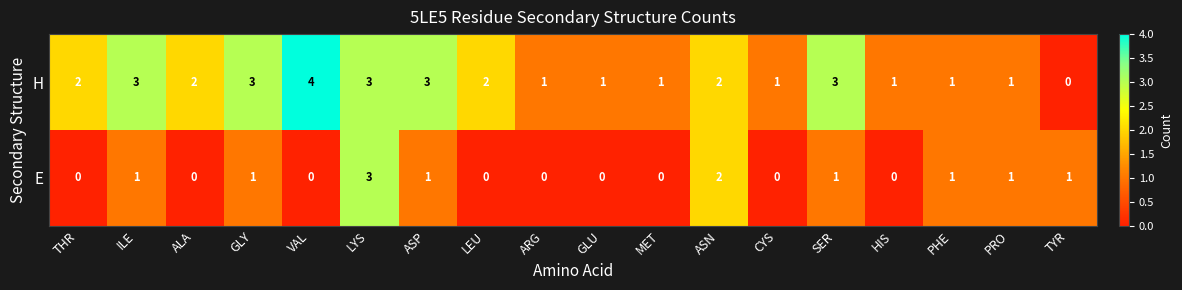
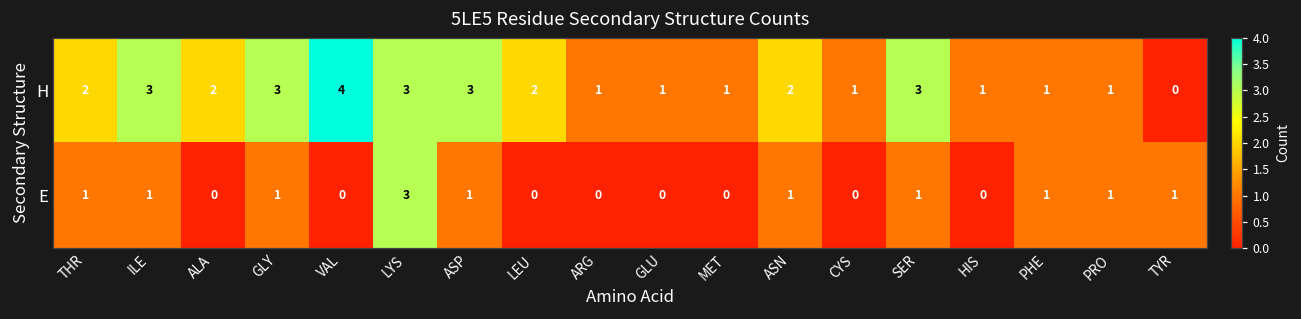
E, THR: 0 -> 1
E, ASN: 2 -> 1
